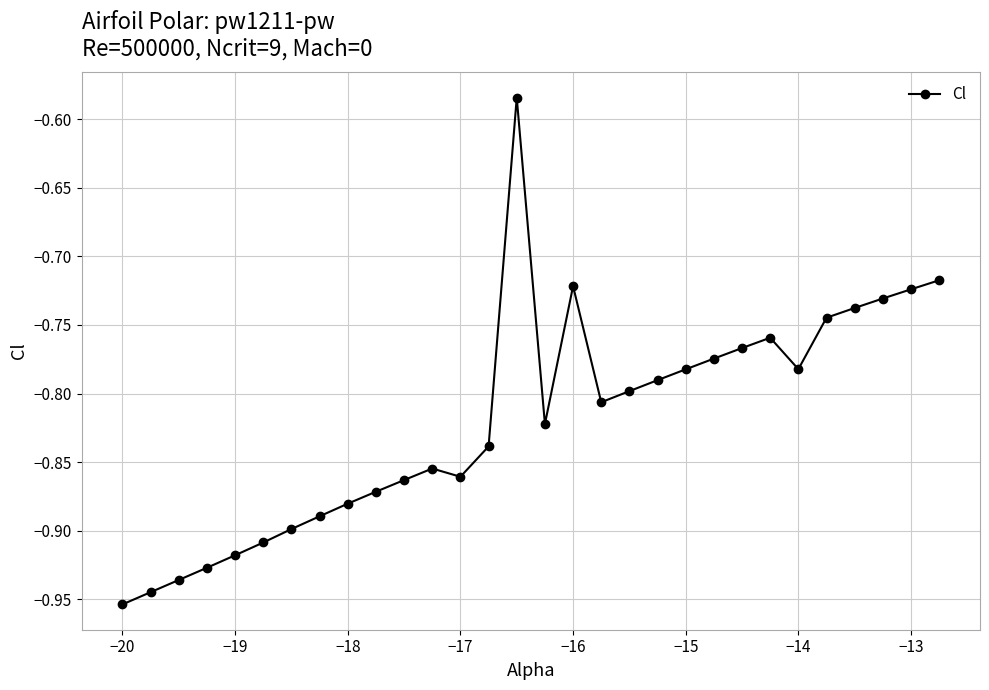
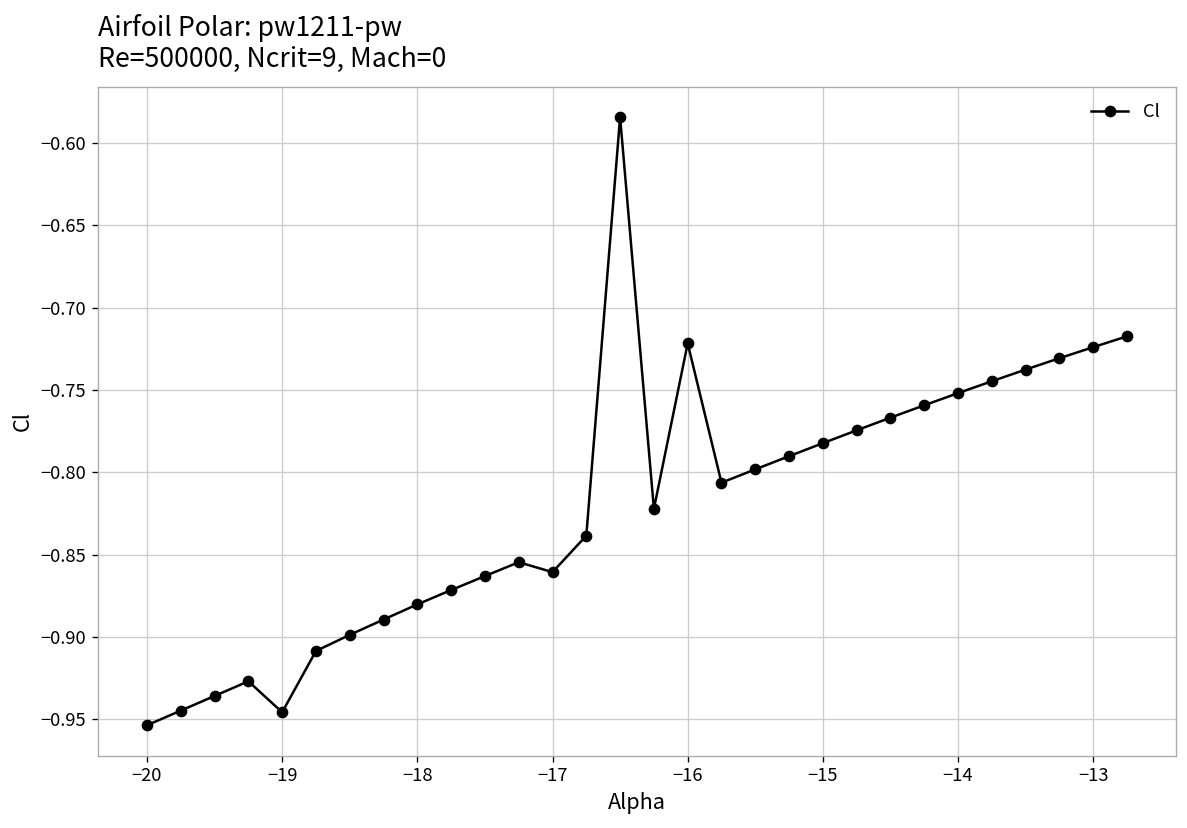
−19: -0.918 -> -0.946
−14: -0.782 -> -0.752
